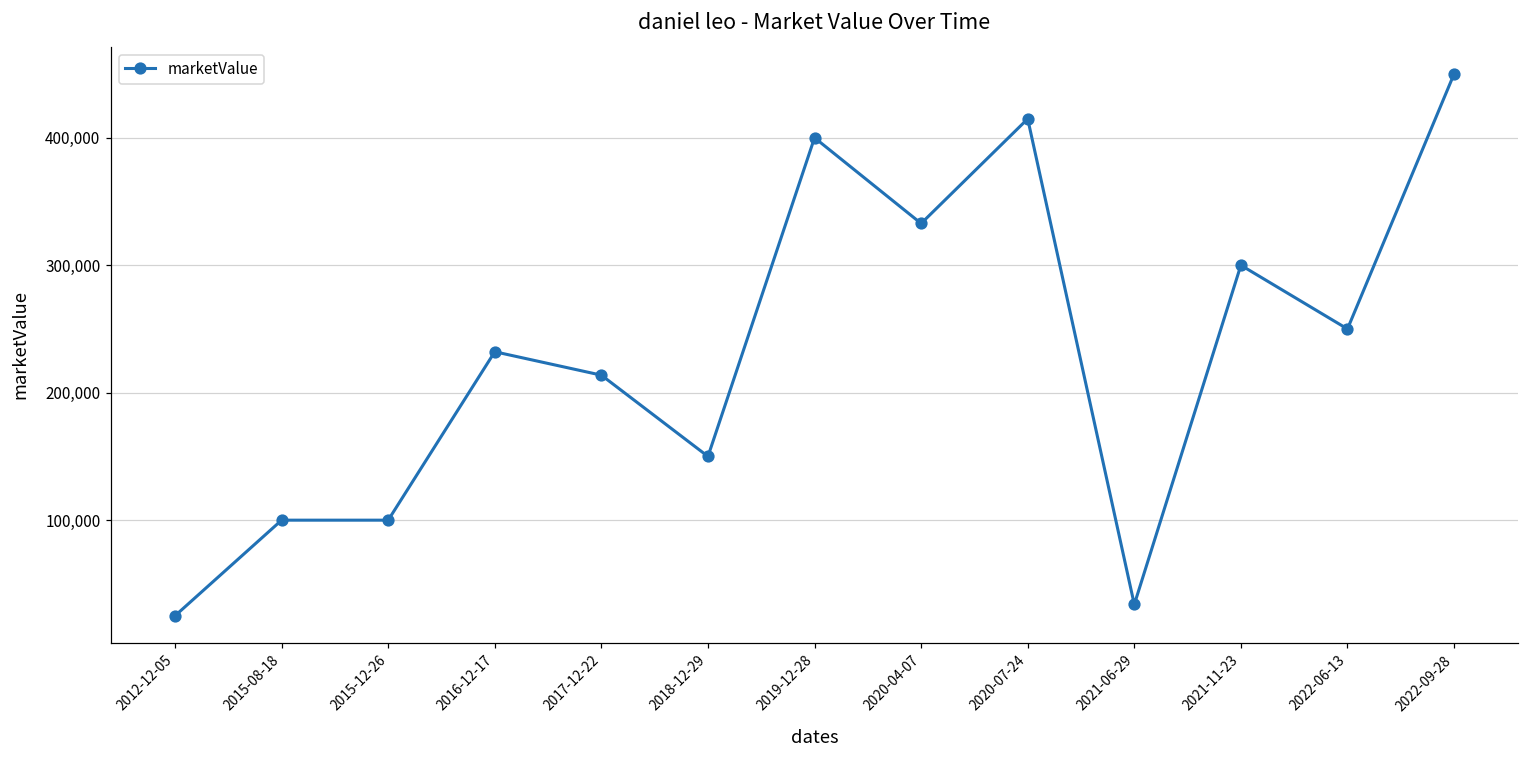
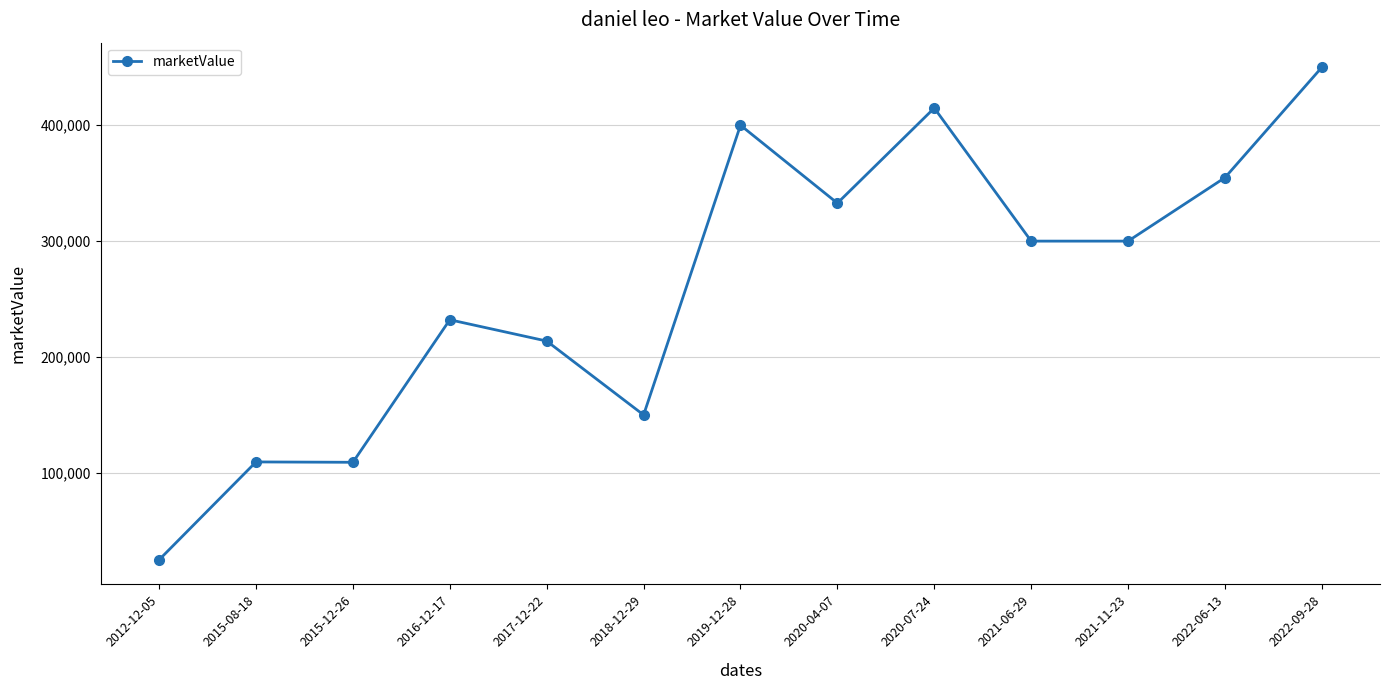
2015-08-18: 100,000 -> 109,000
2015-12-26: 100,000 -> 109,000
2021-06-29: 34,000 -> 300,000
2022-06-13: 250,000 -> 355,000
